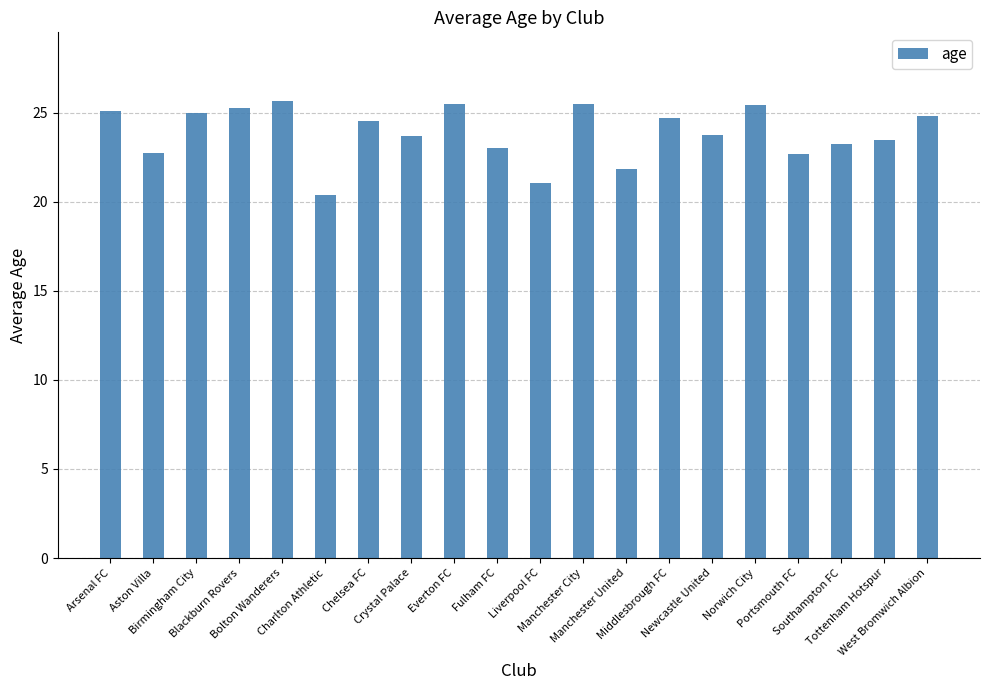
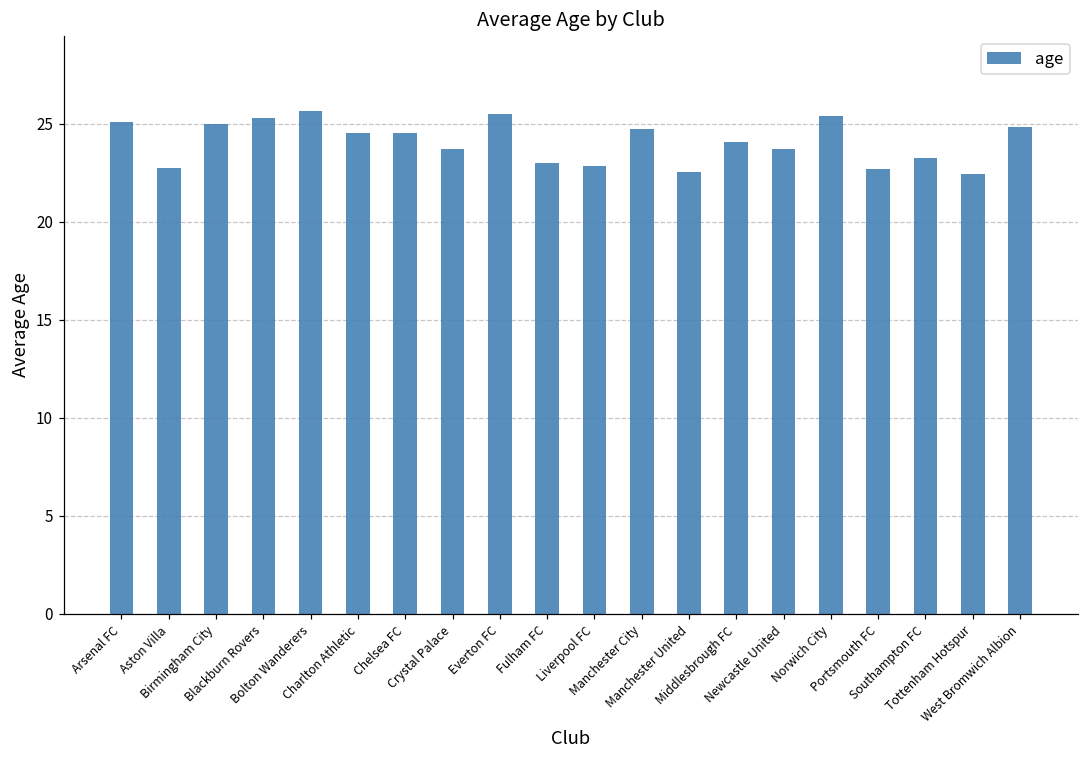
Charlton Athletic: 20.4 -> 24.5
Liverpool FC: 21.1 -> 22.8
Manchester City: 25.5 -> 24.7
Manchester United: 21.8 -> 22.5
Middlesbrough FC: 24.7 -> 24.1
Tottenham Hotspur: 23.5 -> 22.5
